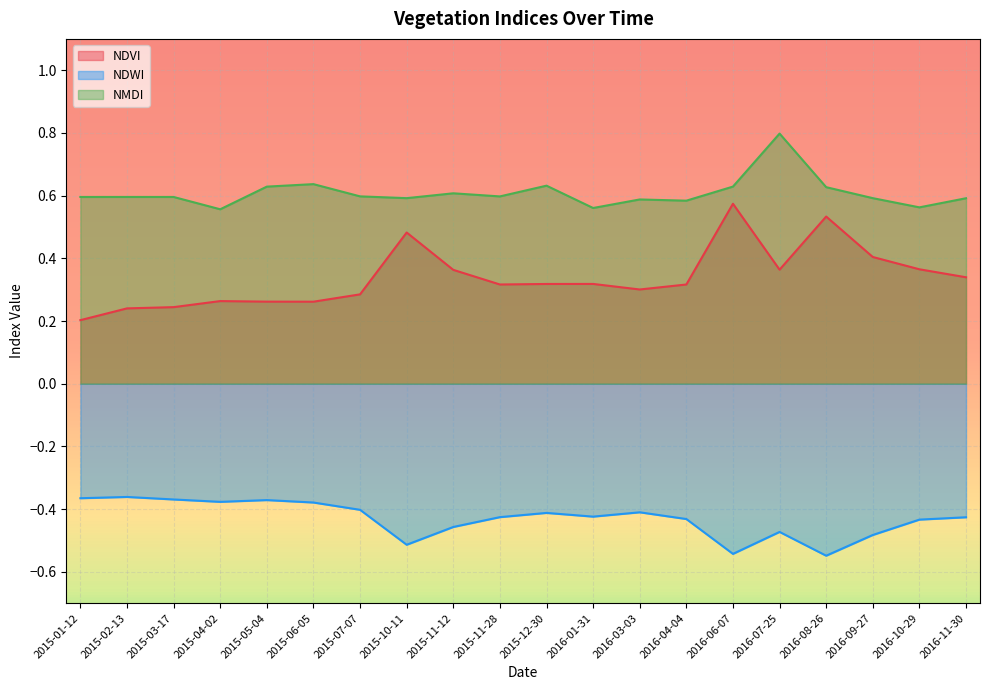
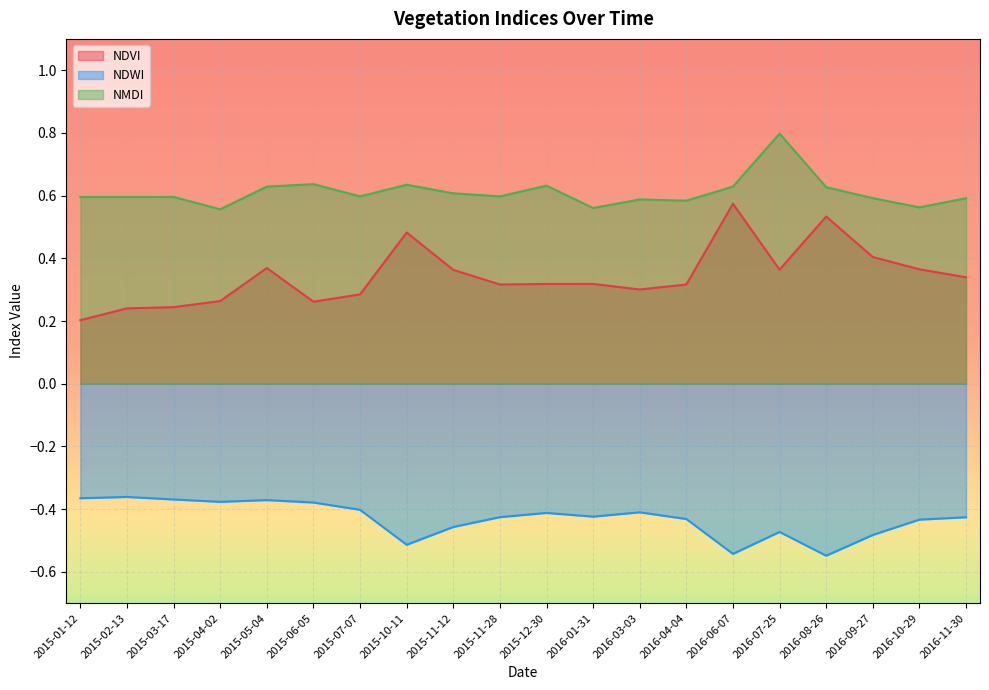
NDVI, 2015-05-04: 0.26 -> 0.37
NMDI, 2015-10-11: 0.59 -> 0.63
